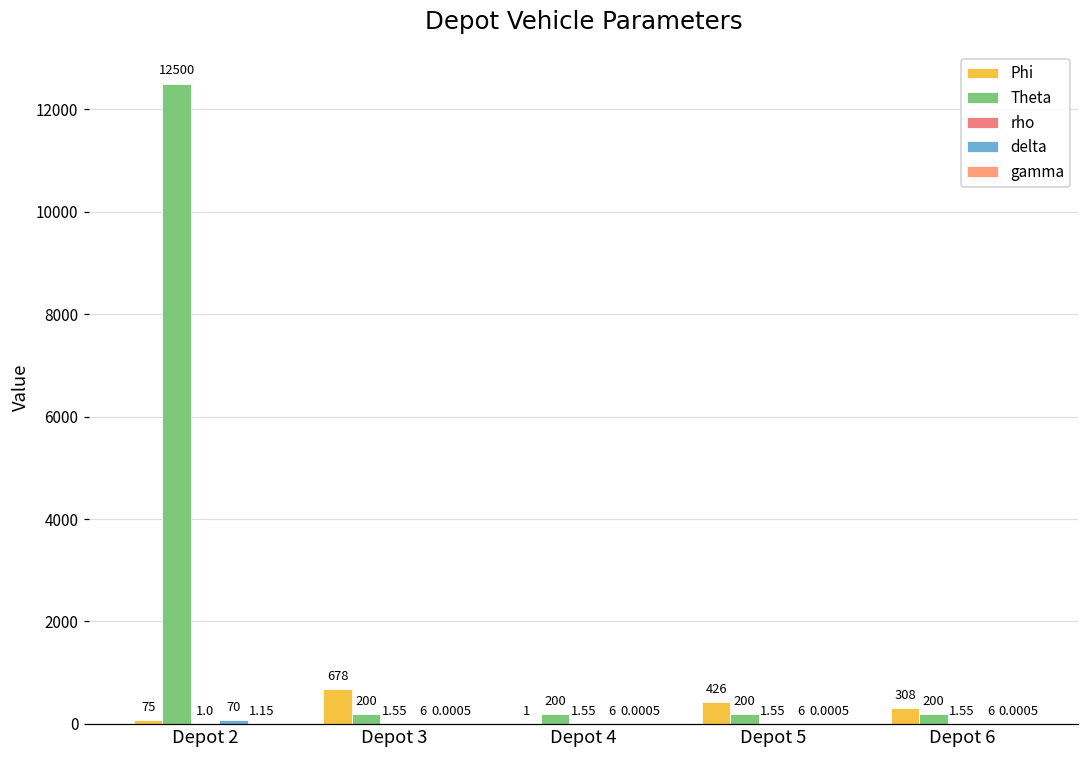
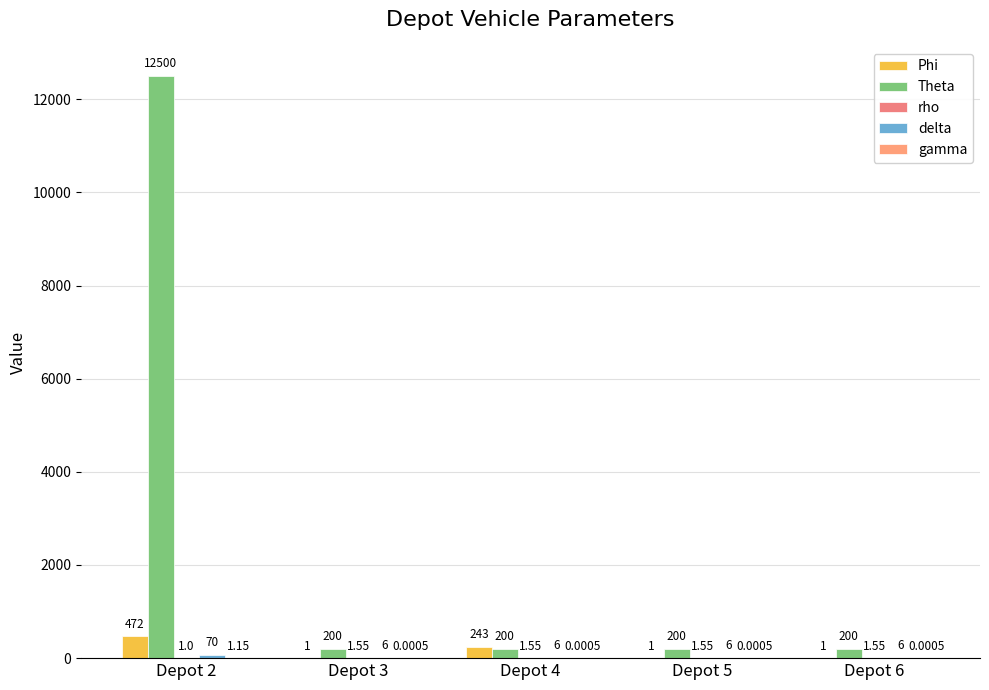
Phi, Depot 2: 75 -> 472
Phi, Depot 3: 678 -> 1
Phi, Depot 4: 1 -> 243
Phi, Depot 5: 426 -> 1
Phi, Depot 6: 308 -> 1
